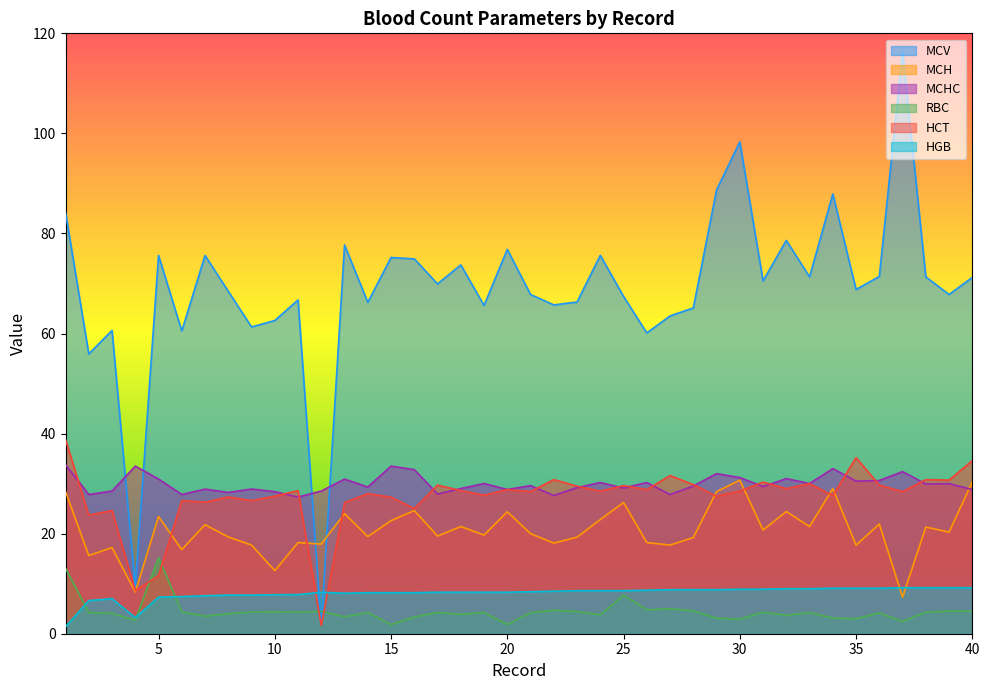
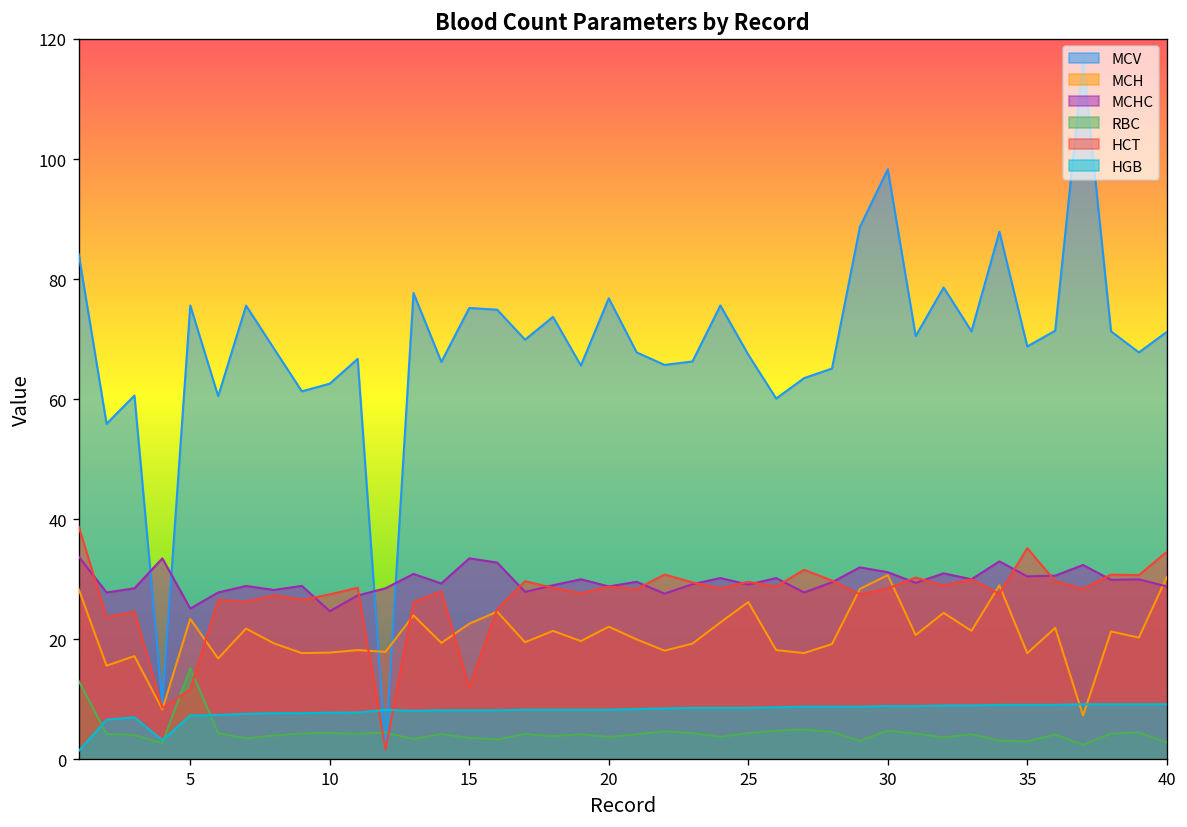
MCHC, 5: 31 -> 25
MCH, 10: 13 -> 18
MCHC, 10: 28 -> 25
RBC, 15: 2 -> 4
HCT, 15: 27 -> 12
MCH, 20: 24 -> 22
RBC, 20: 2 -> 4
RBC, 25: 8 -> 4
RBC, 30: 3 -> 5
RBC, 40: 4 -> 3
